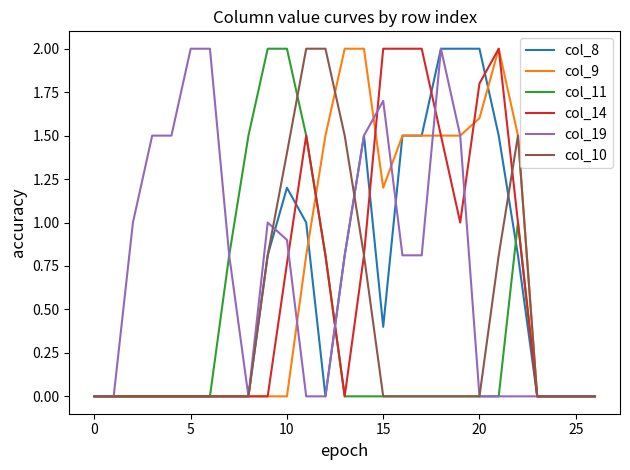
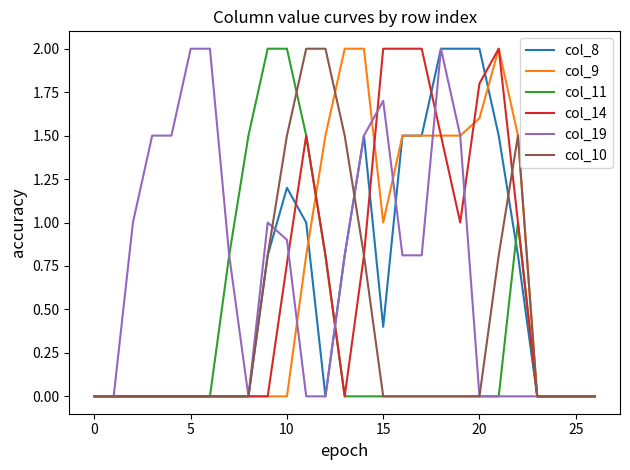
col_10, 10: 1.4 -> 1.5
col_9, 15: 1.2 -> 1.0
